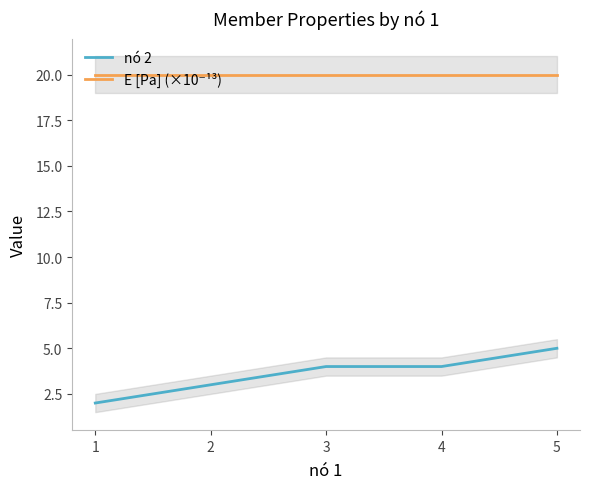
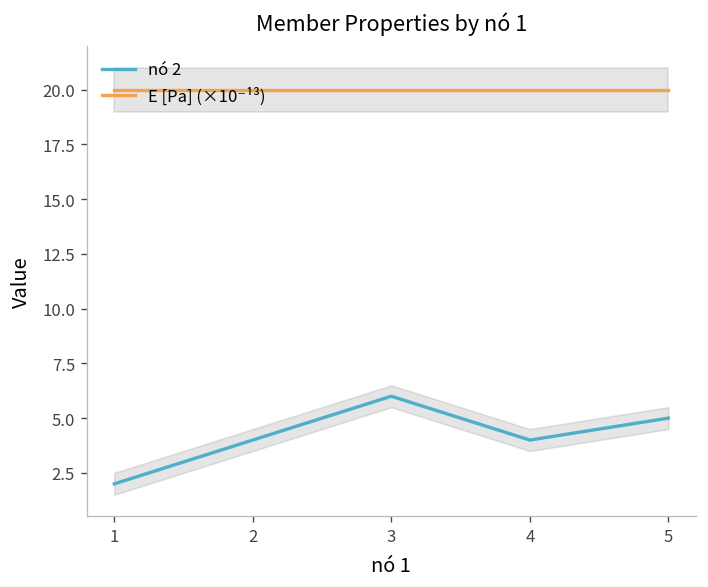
nó 2, 2: 3 -> 4
nó 2, 3: 4 -> 6
